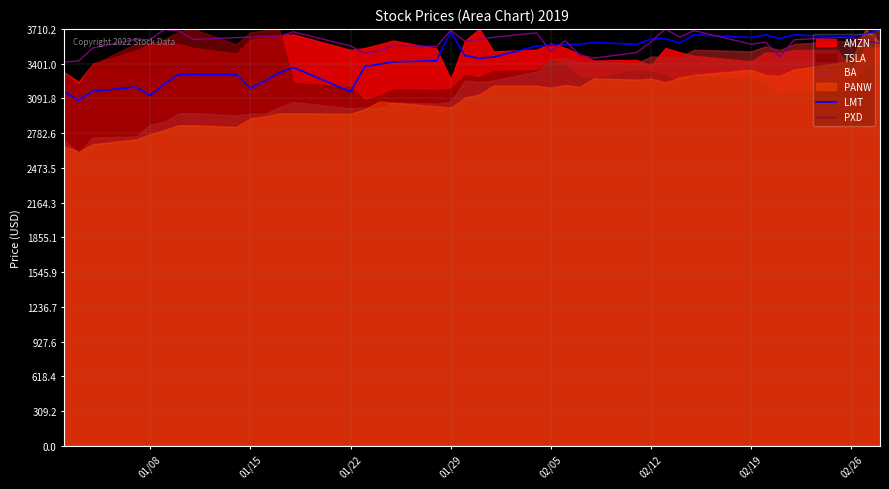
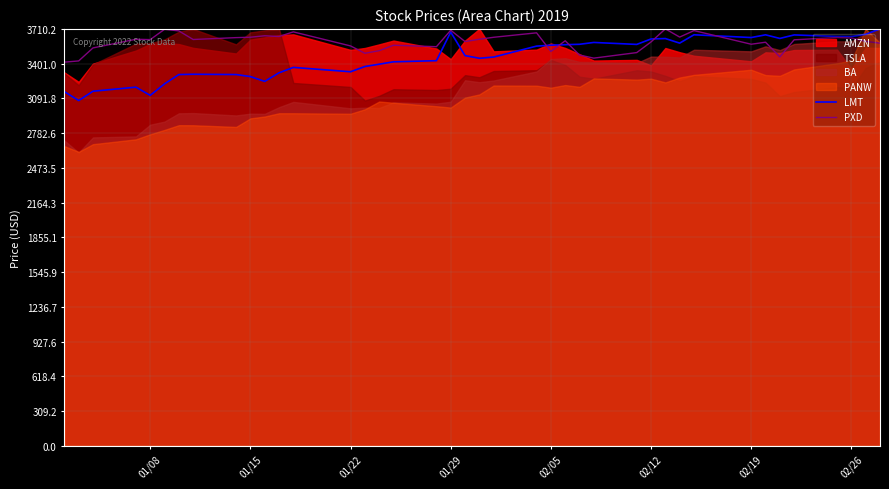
LMT, 01/15: 3180 -> 3290
LMT, 01/22: 3150 -> 3330
AMZN, 01/29: 3260 -> 3440
